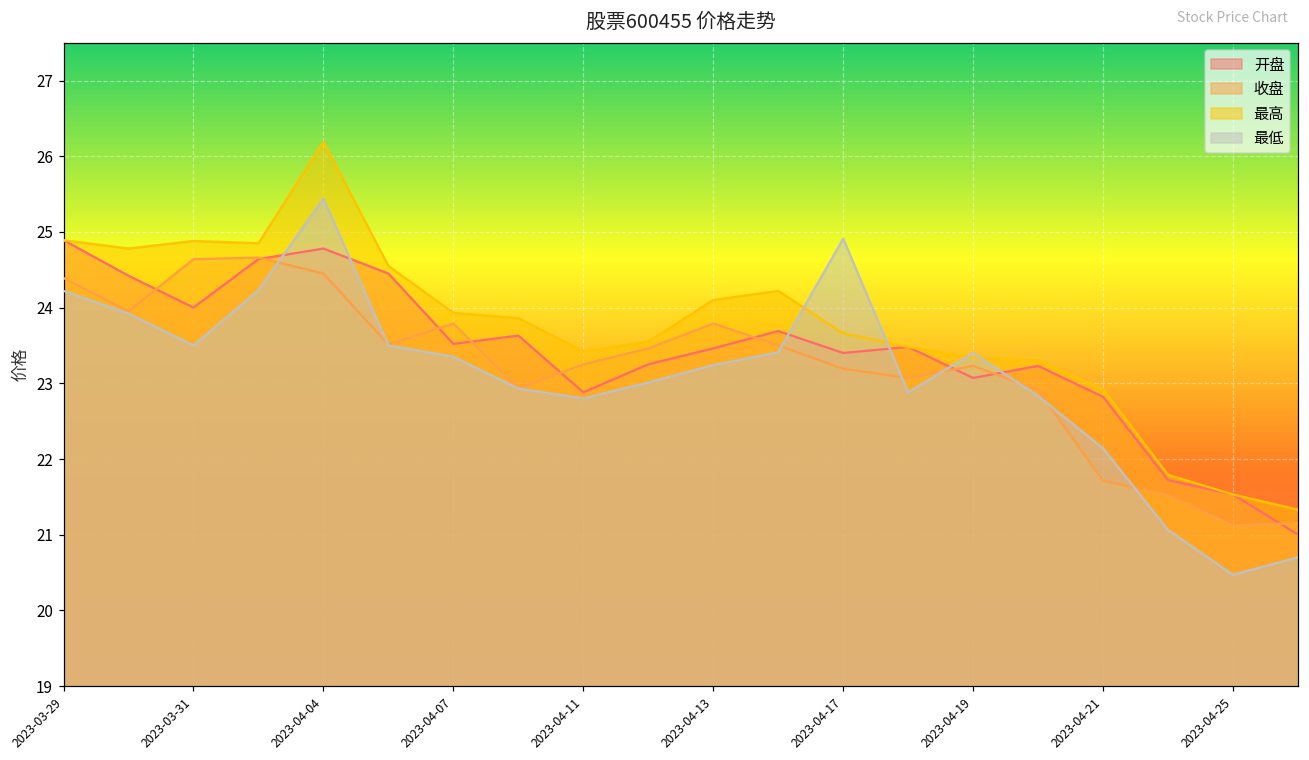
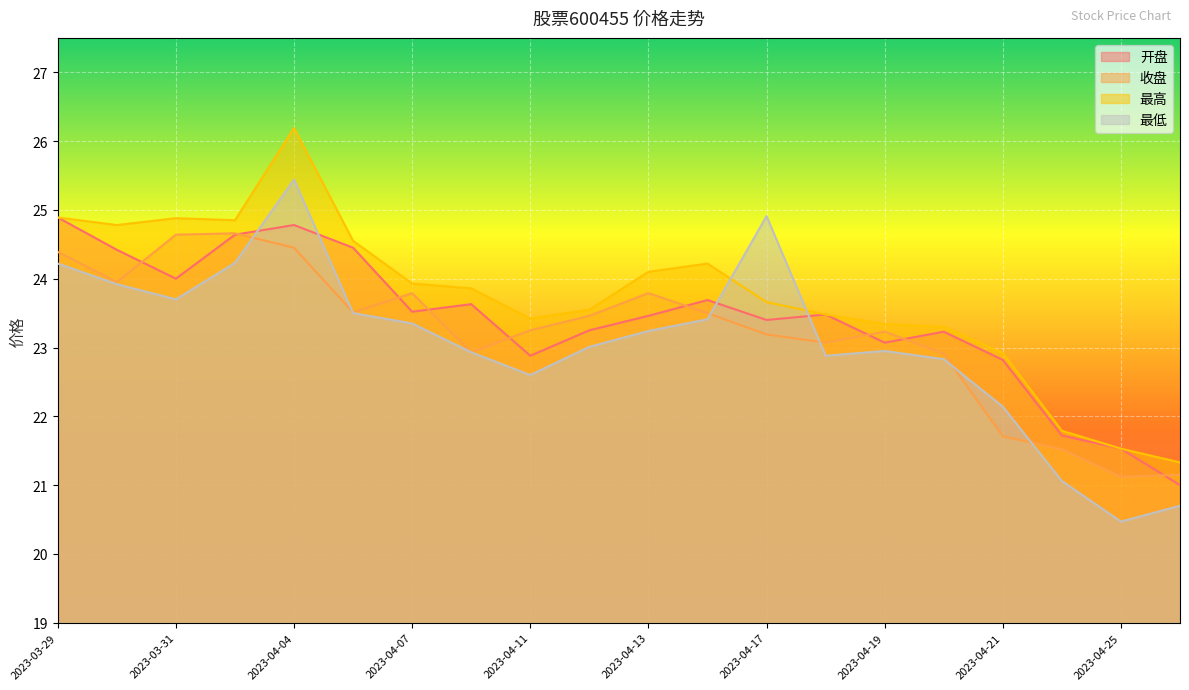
最低, 2023-03-31: 23.5 -> 23.7
最低, 2023-04-11: 22.8 -> 22.6
最低, 2023-04-19: 23.4 -> 23.0
